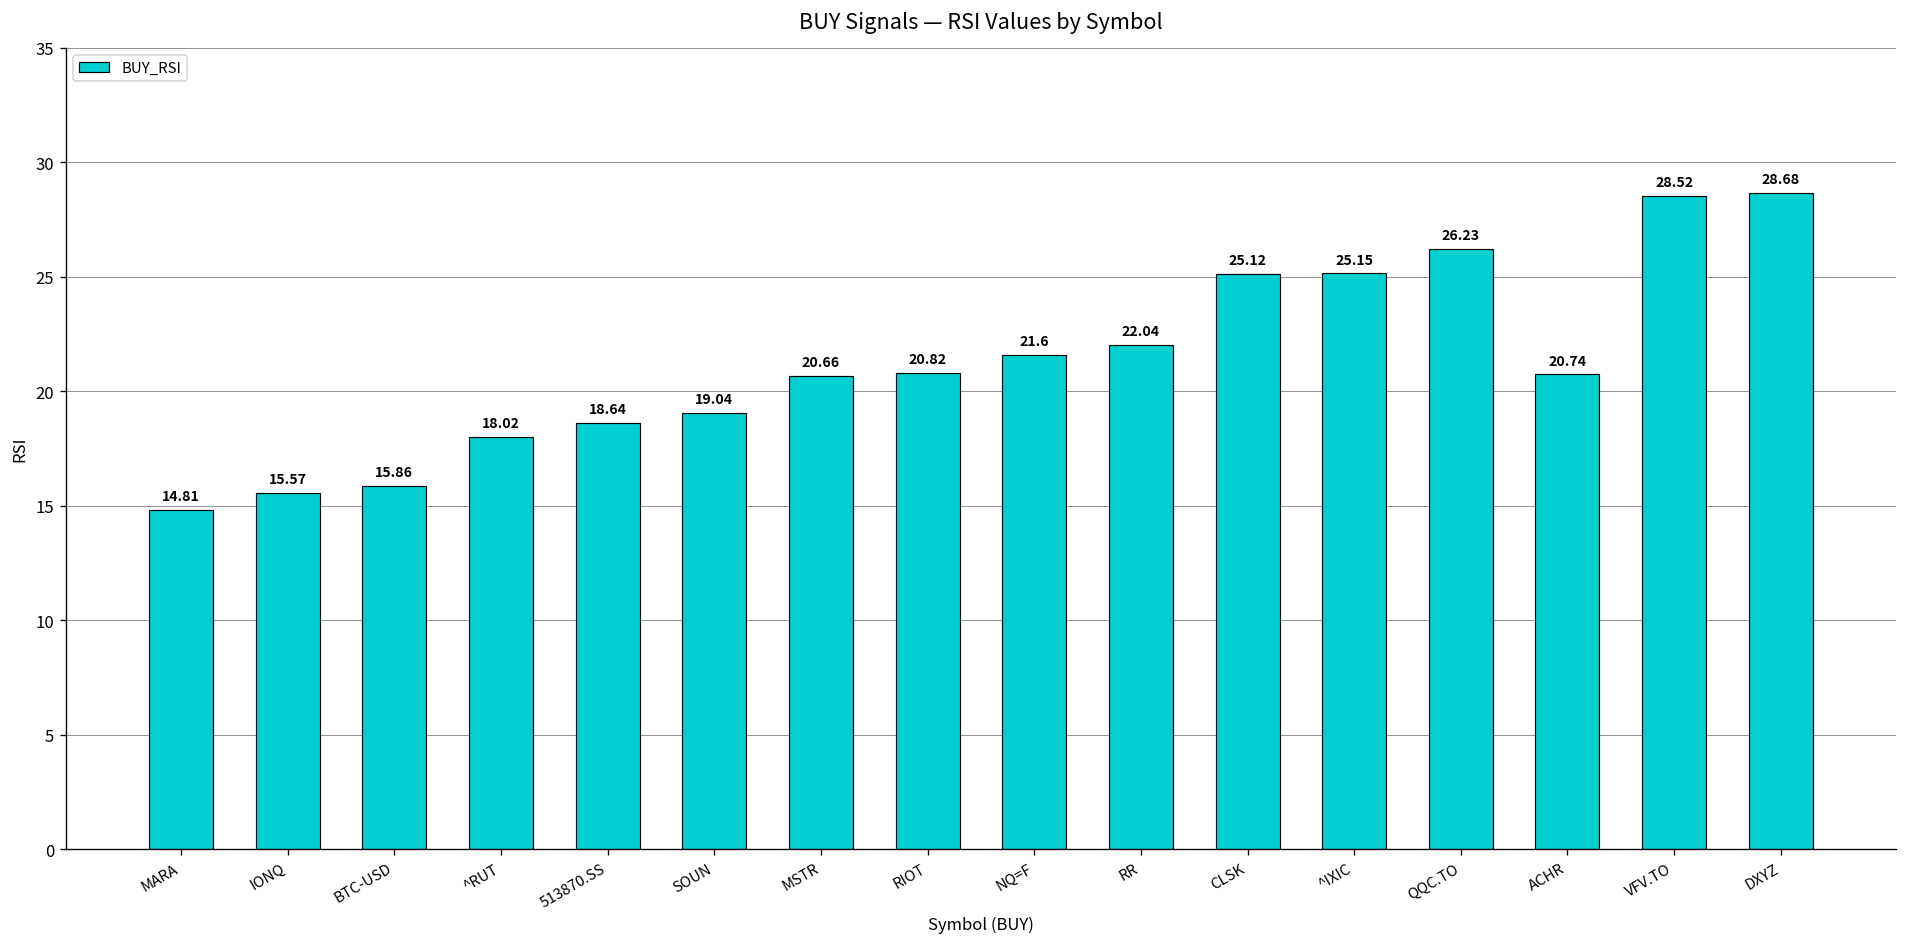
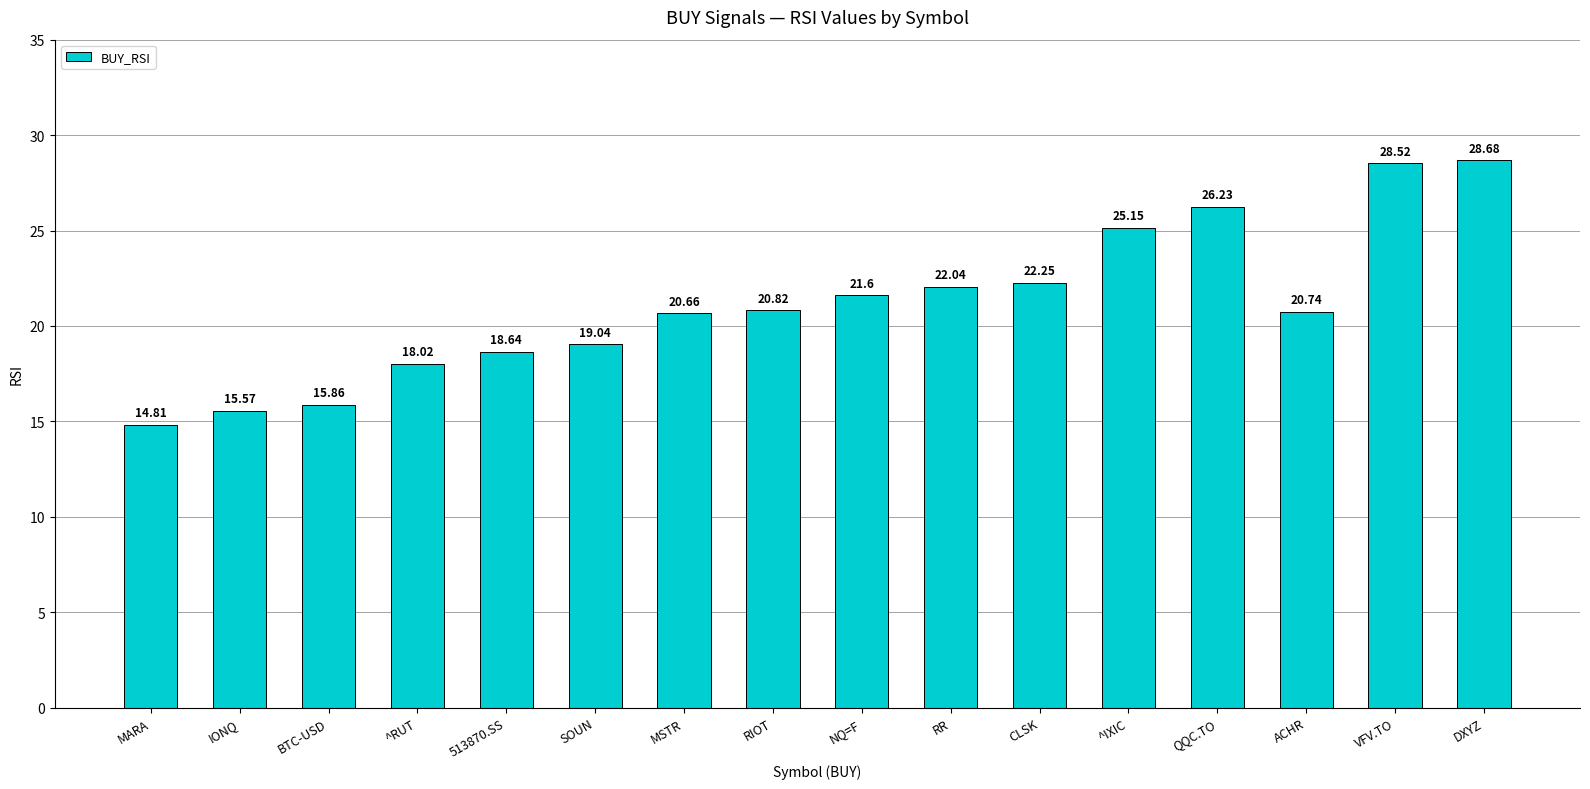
CLSK: 25.12 -> 22.25
